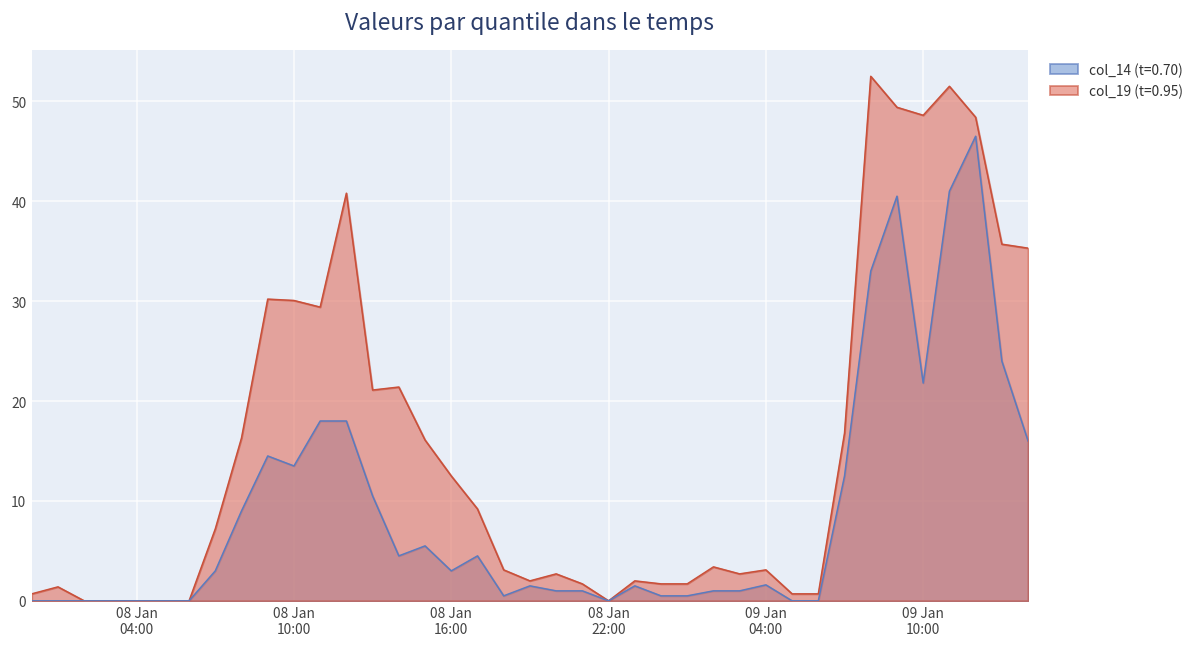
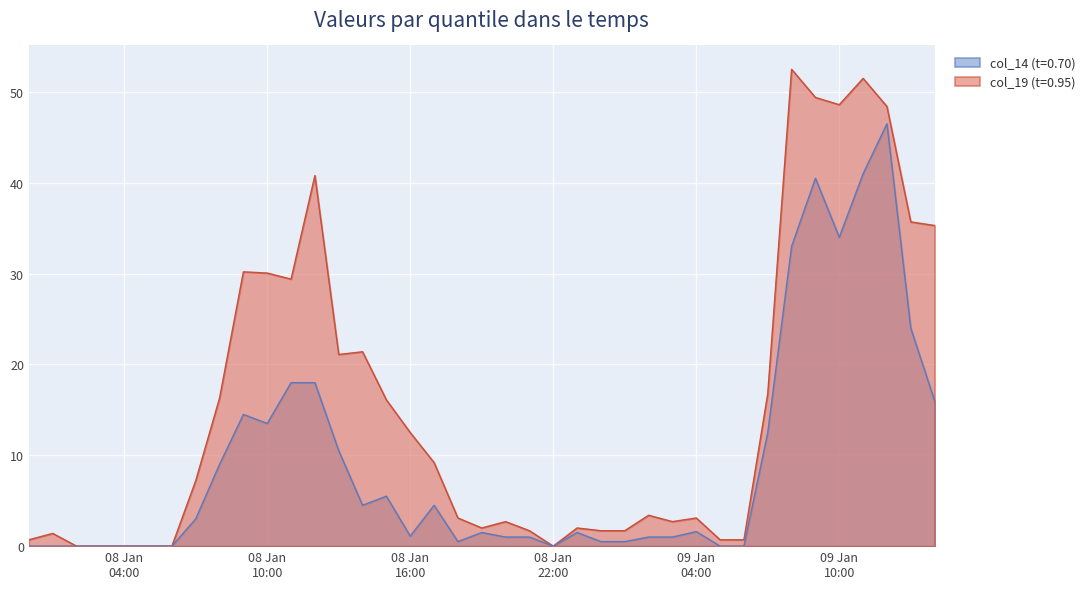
col_14 (t=0.70), 08 Jan 16:00: 3 -> 1
col_14 (t=0.70), 09 Jan 10:00: 22 -> 34
